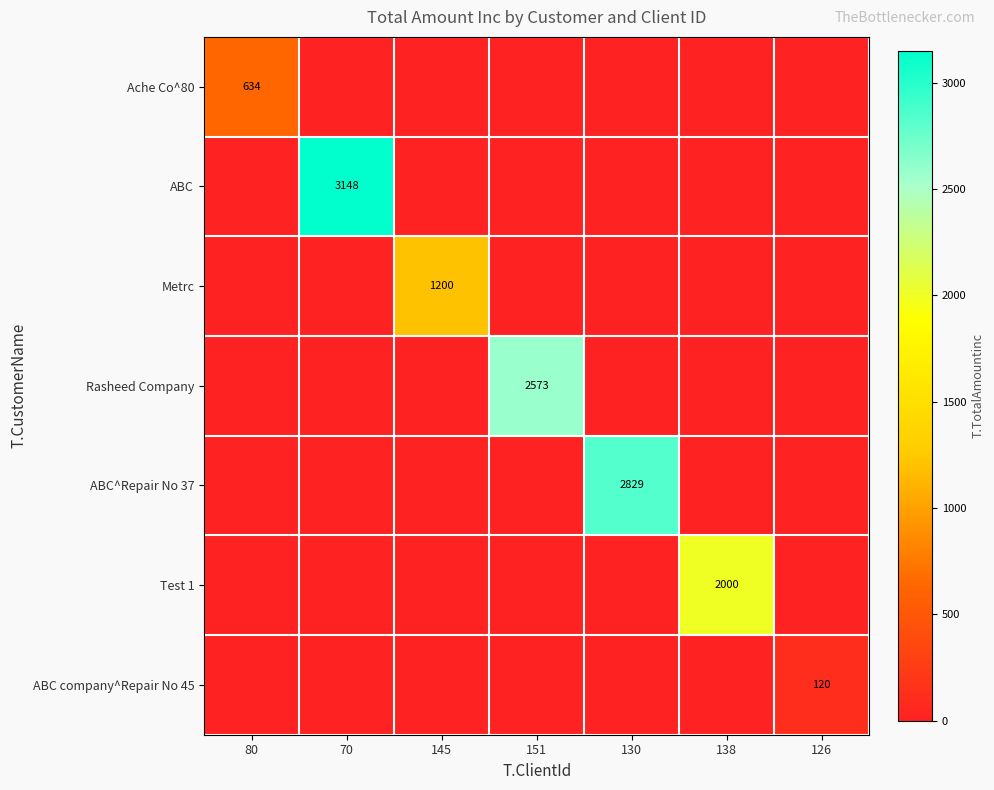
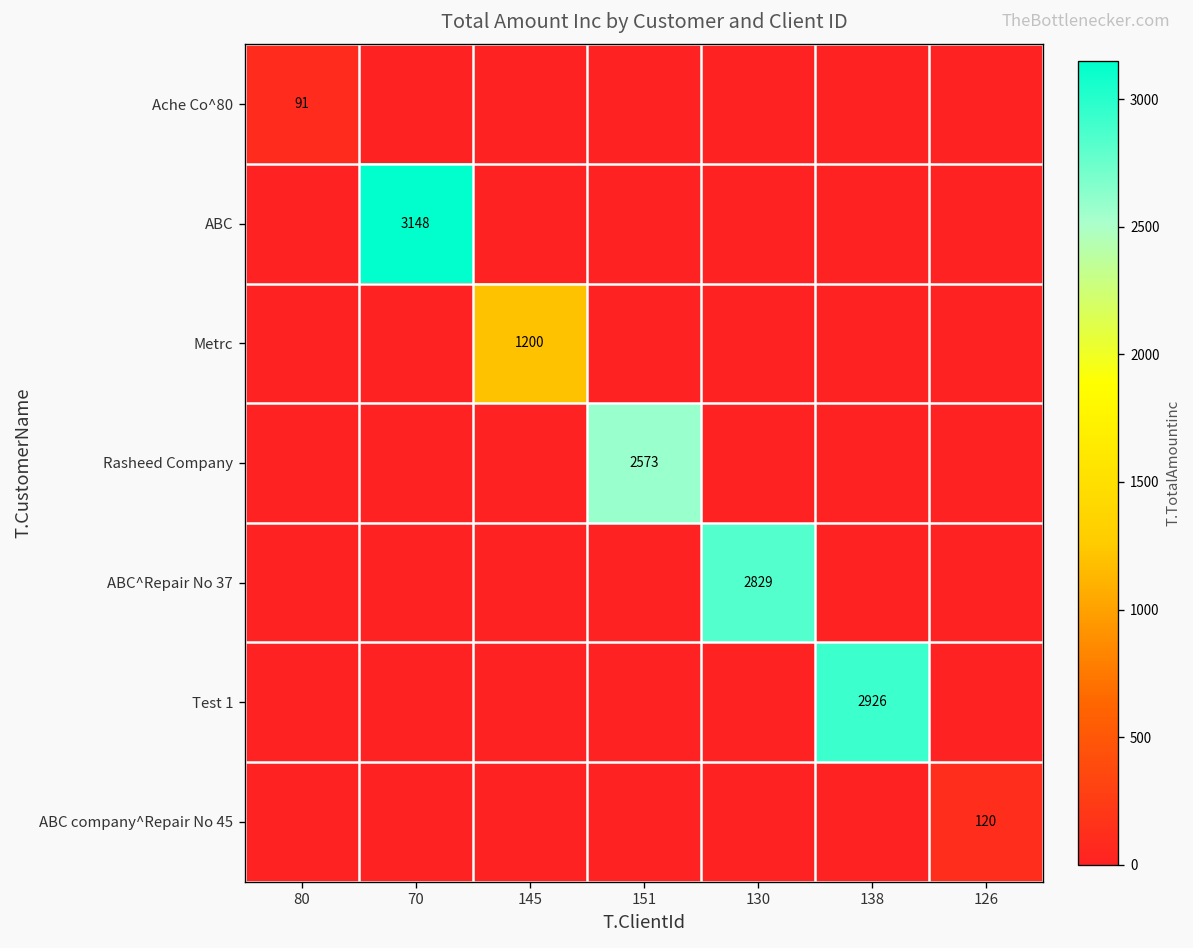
Ache Co^80, 80: 634 -> 91
Test 1, 138: 2000 -> 2926
